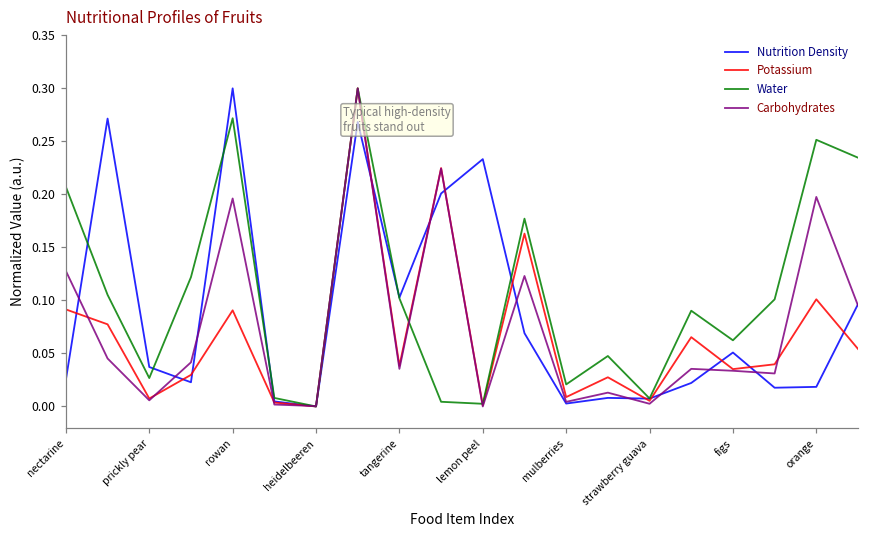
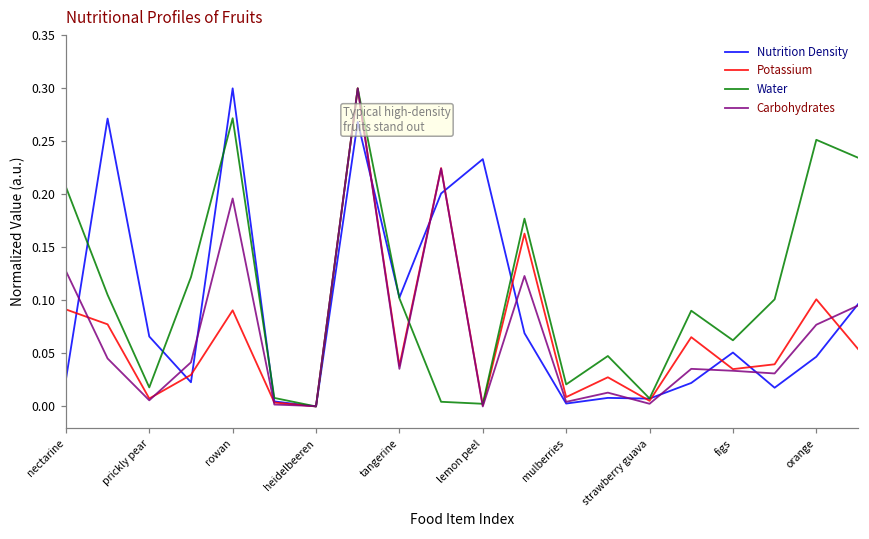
Nutrition Density, prickly pear: 0.04 -> 0.07
Water, prickly pear: 0.03 -> 0.02
Nutrition Density, orange: 0.02 -> 0.05
Carbohydrates, orange: 0.20 -> 0.08
